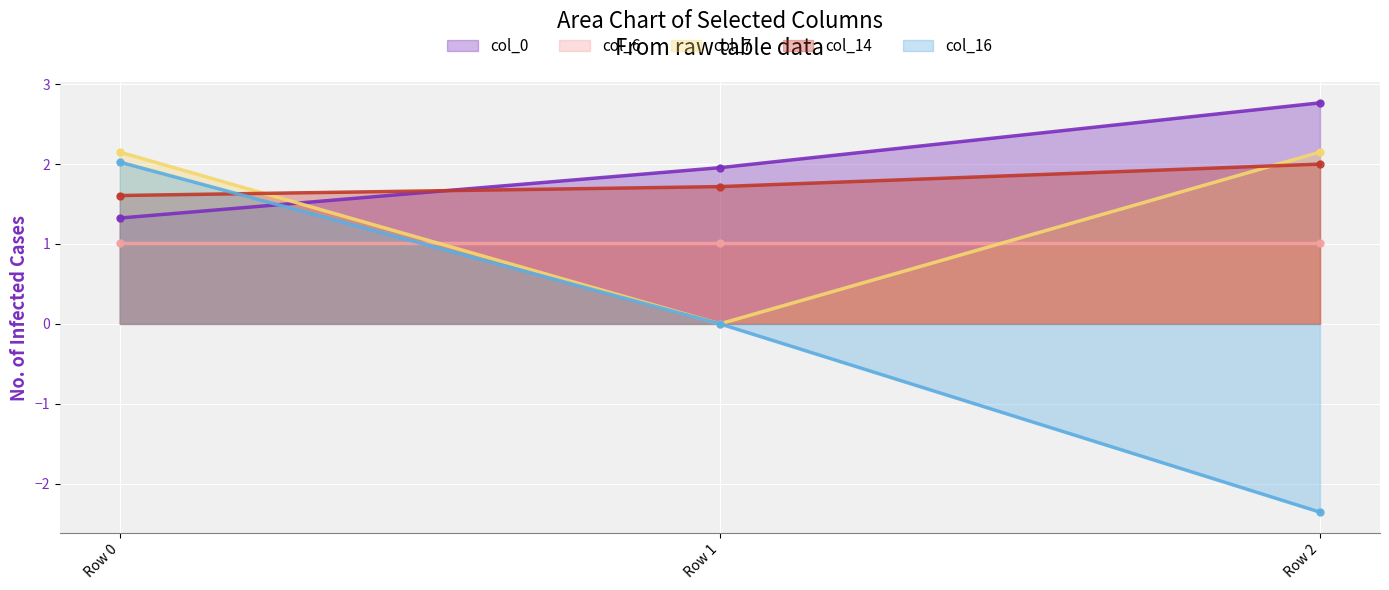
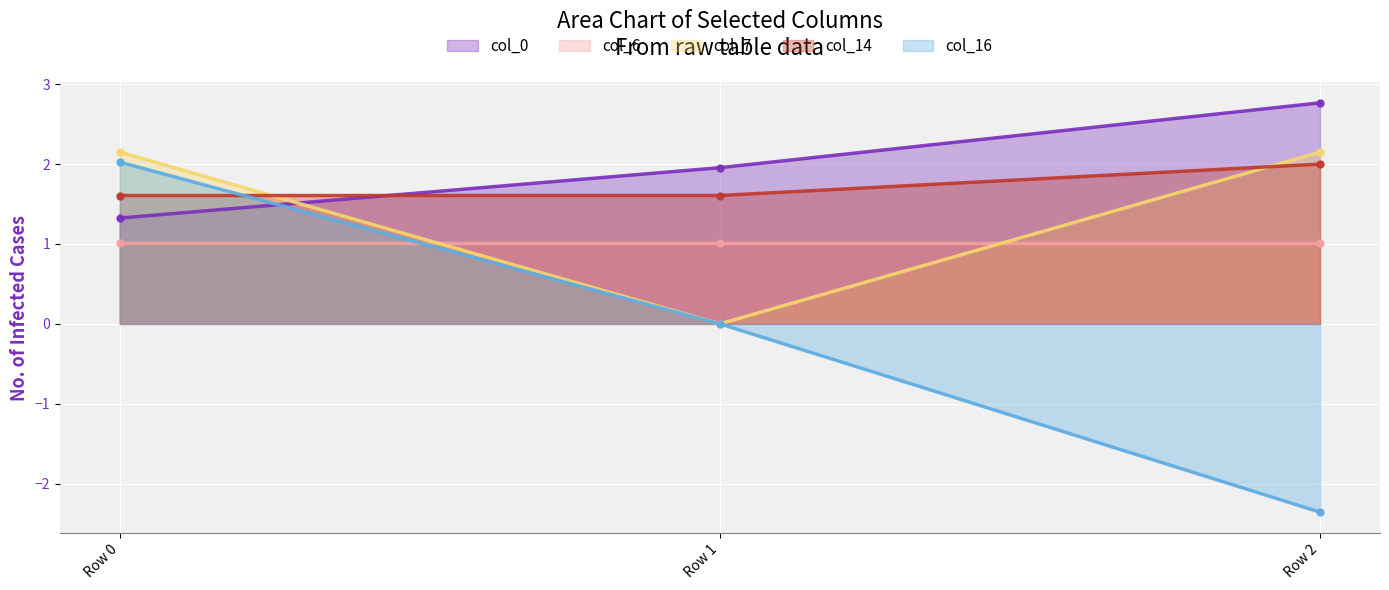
col_14, Row 1: 1.7 -> 1.6
